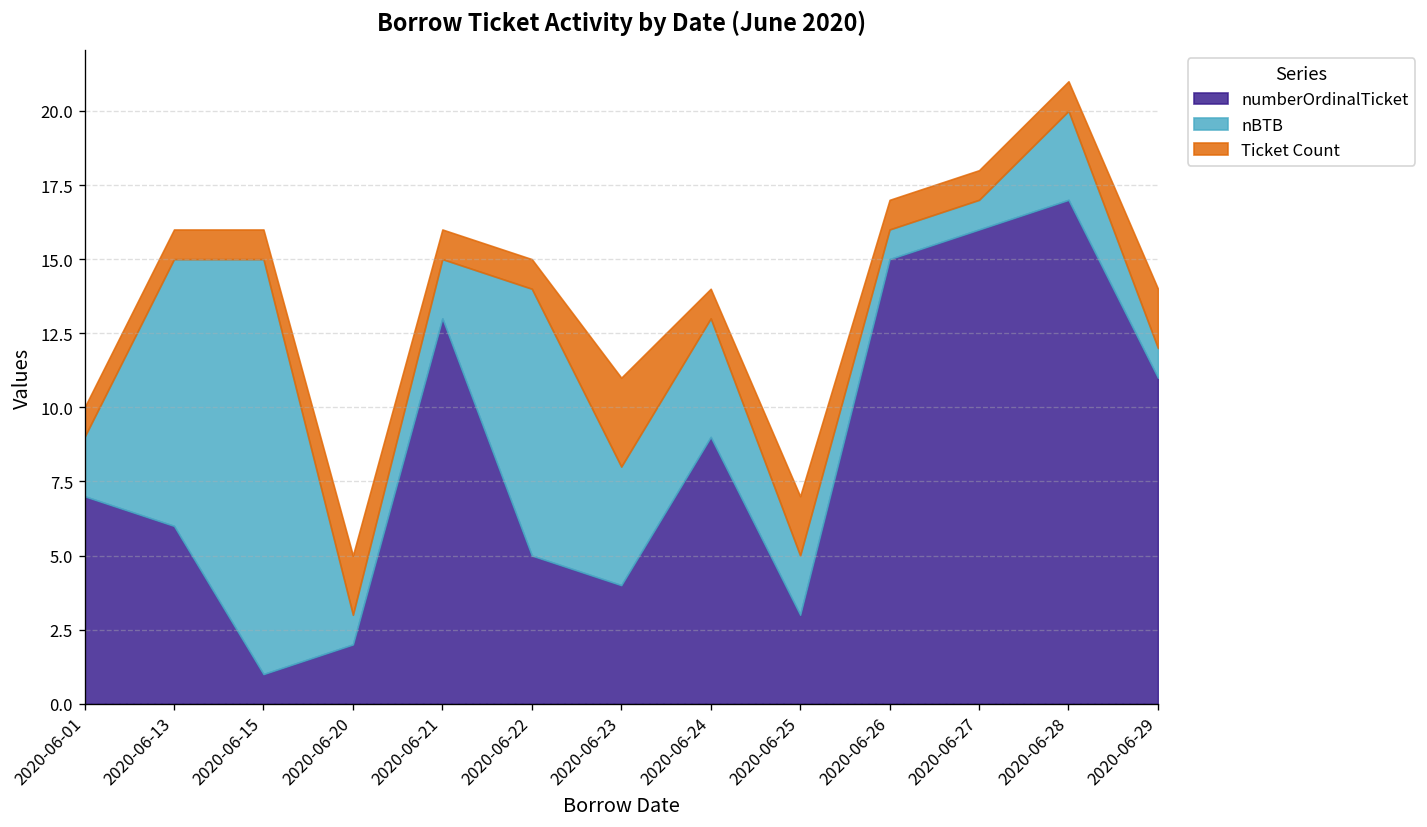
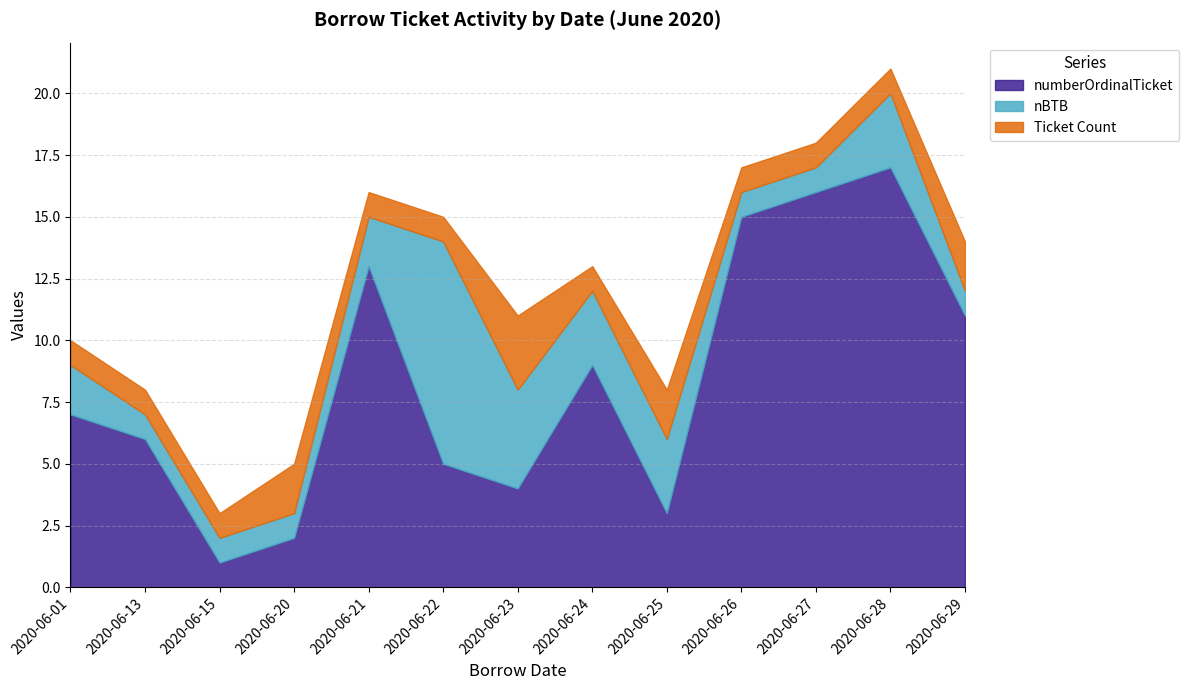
nBTB, 2020-06-13: 9 -> 1
nBTB, 2020-06-15: 14 -> 1
nBTB, 2020-06-24: 4 -> 3
nBTB, 2020-06-25: 2 -> 3
